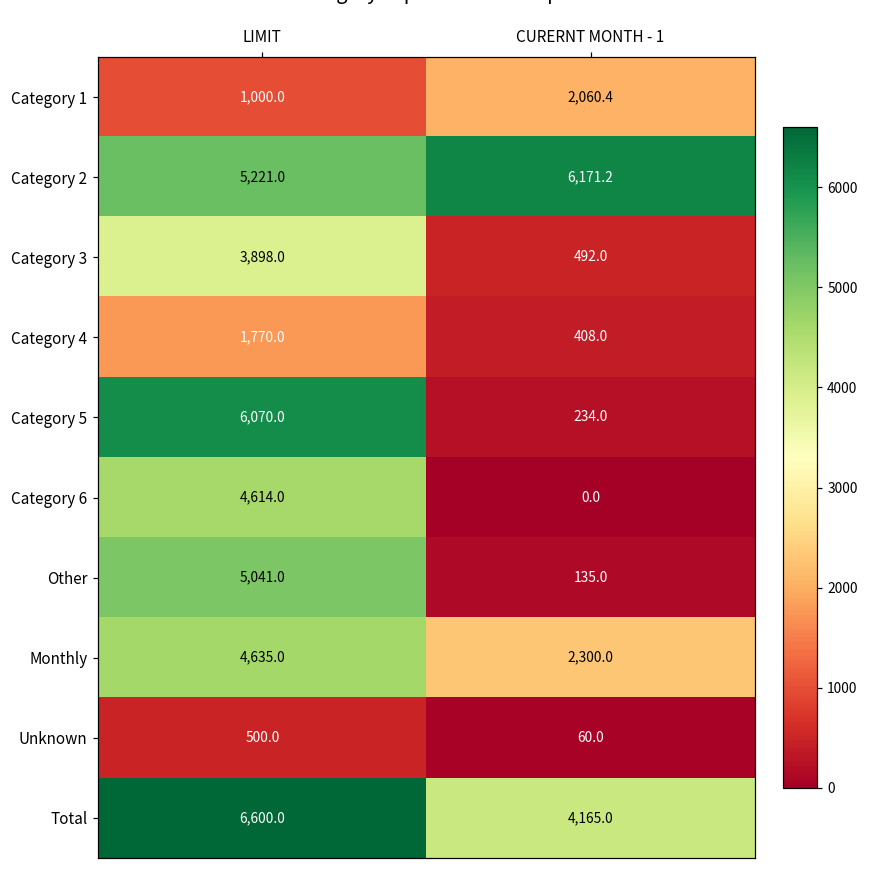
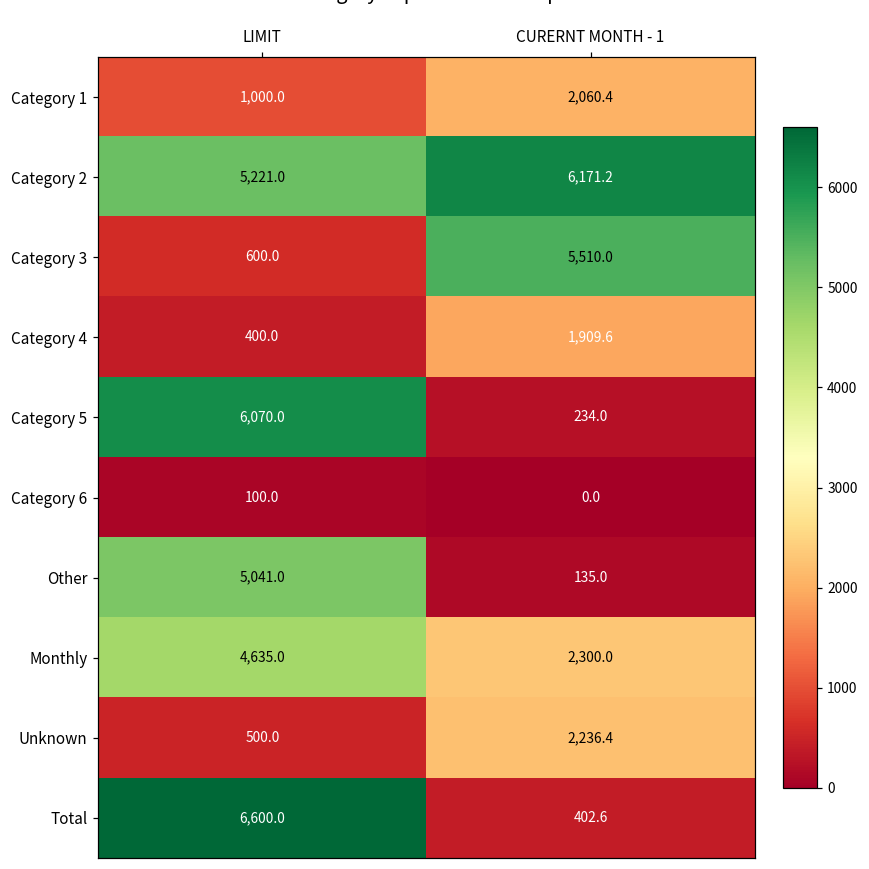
Category 3, LIMIT: 3,898.0 -> 600.0
Category 3, CURERNT MONTH - 1: 492.0 -> 5,510.0
Category 4, LIMIT: 1,770.0 -> 400.0
Category 4, CURERNT MONTH - 1: 408.0 -> 1,909.6
Category 6, LIMIT: 4,614.0 -> 100.0
Unknown, CURERNT MONTH - 1: 60.0 -> 2,236.4
Total, CURERNT MONTH - 1: 4,165.0 -> 402.6
